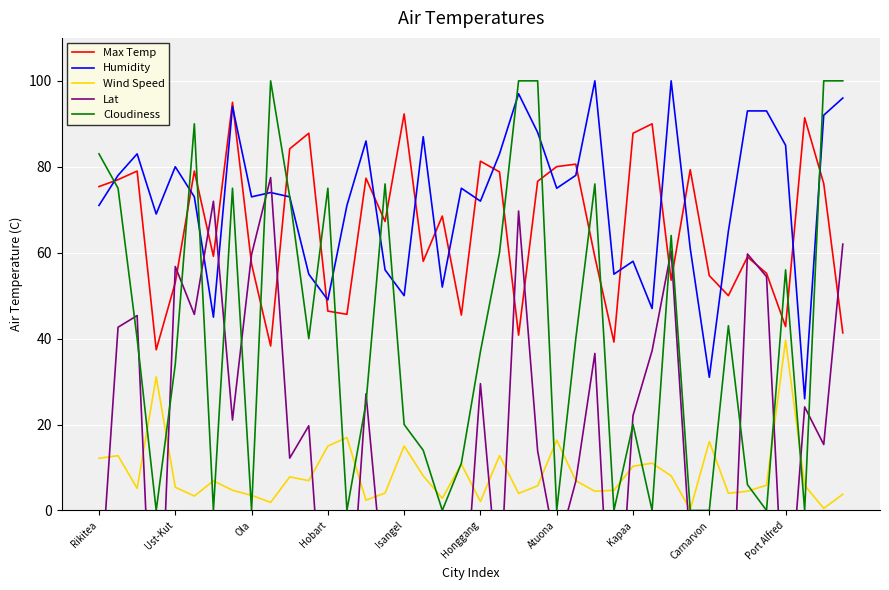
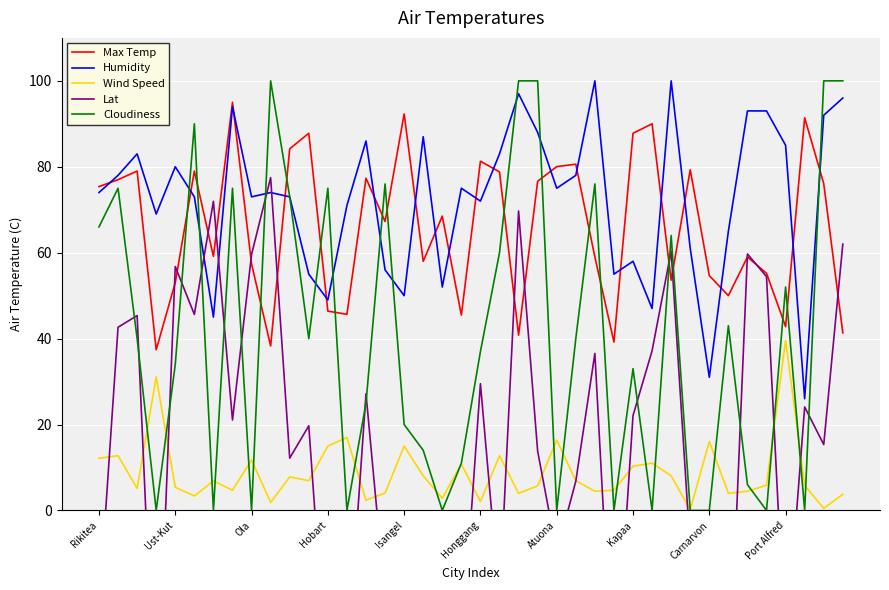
Humidity, Rikitea: 71 -> 74
Cloudiness, Rikitea: 83 -> 66
Wind Speed, Ola: 4 -> 12
Cloudiness, Kapaa: 20 -> 33
Cloudiness, Port Alfred: 56 -> 52
